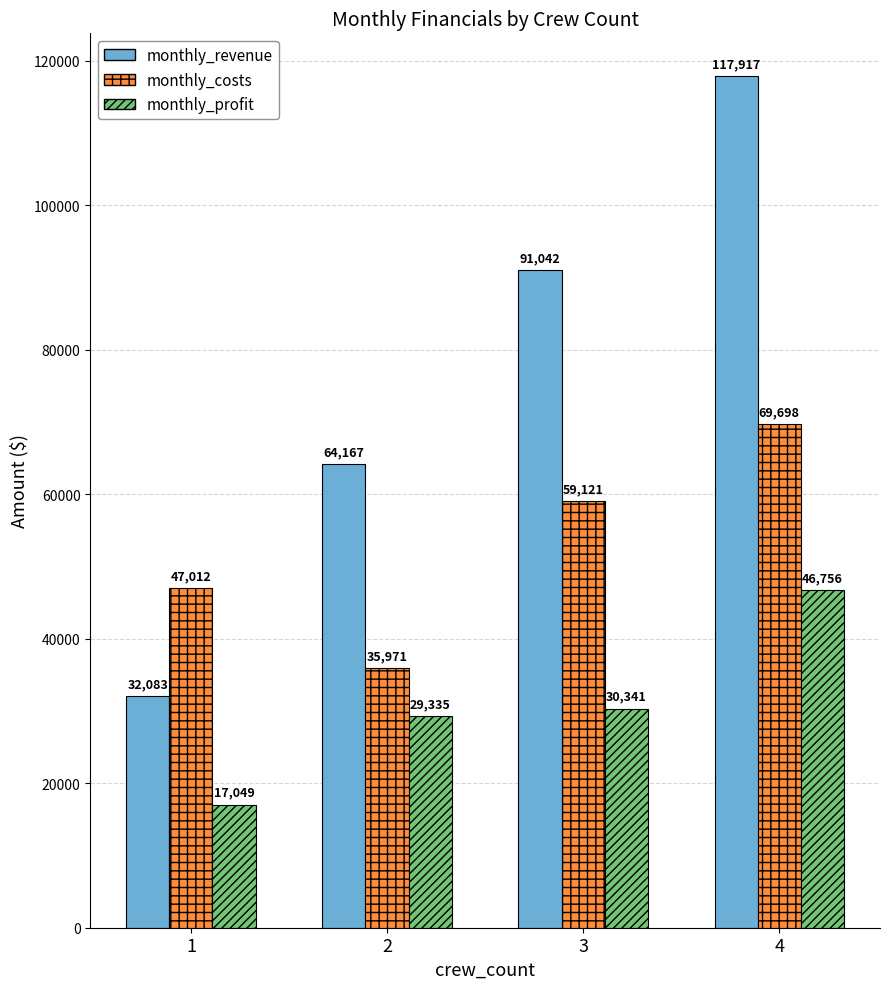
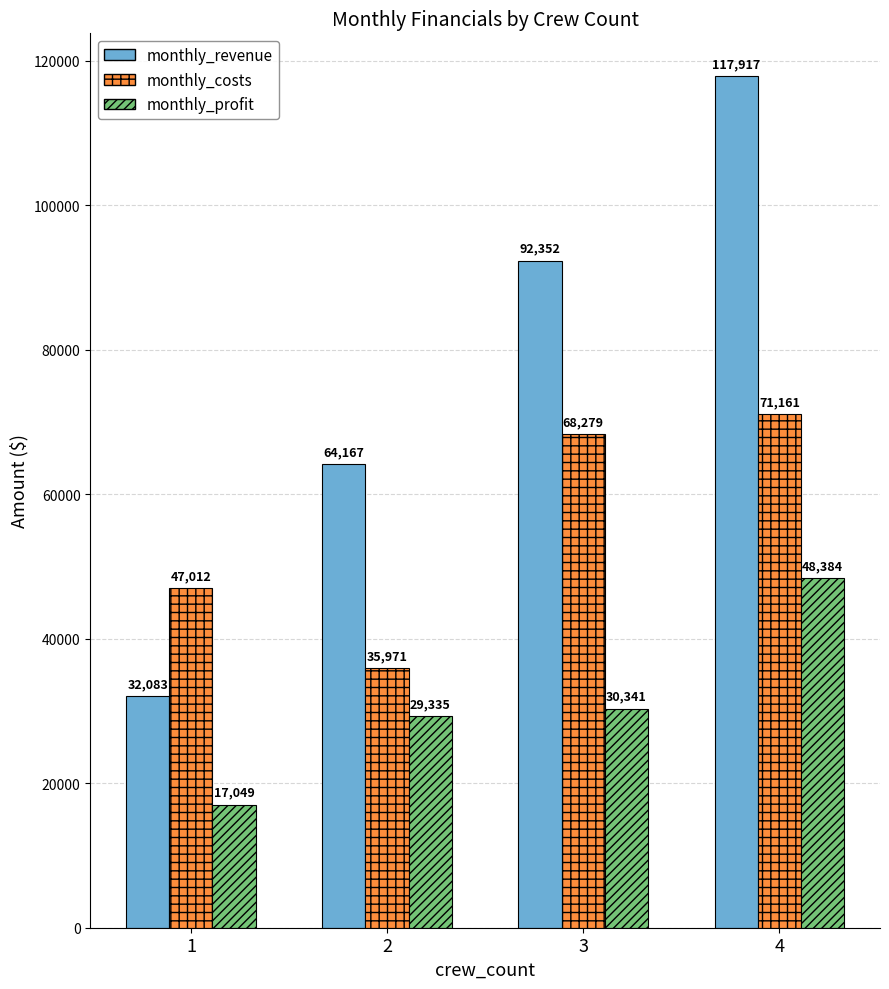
monthly_revenue, 3: 91,042 -> 92,352
monthly_costs, 3: 59,121 -> 68,279
monthly_costs, 4: 69,698 -> 71,161
monthly_profit, 4: 46,756 -> 48,384
